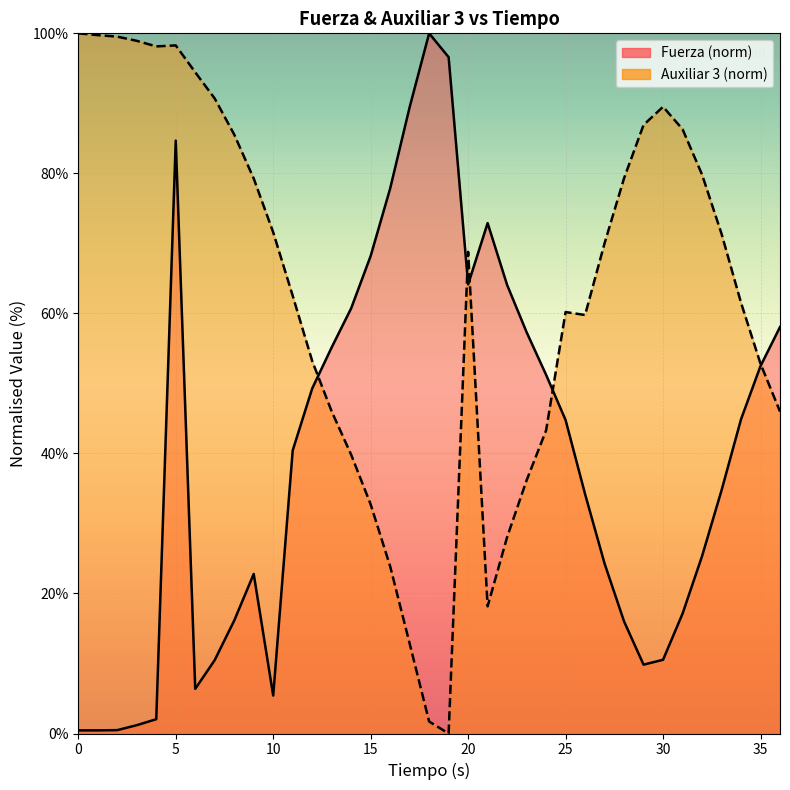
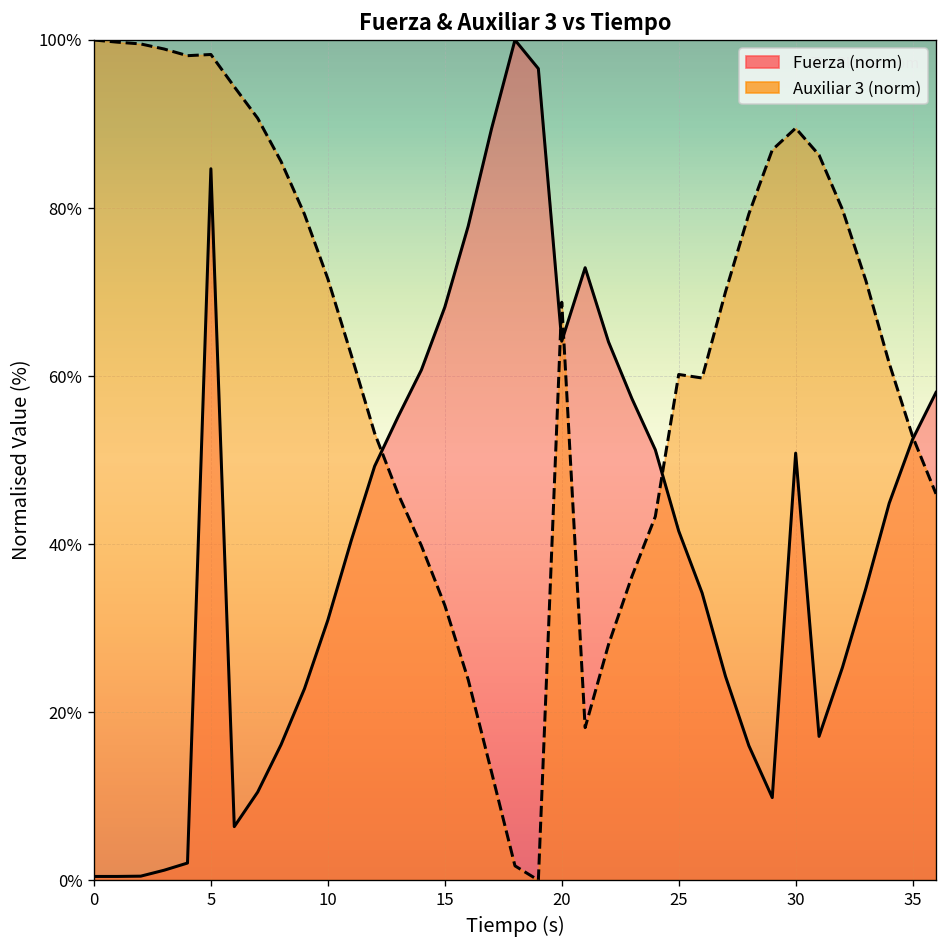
Fuerza (norm), 10: 5% -> 31%
Fuerza (norm), 25: 45% -> 42%
Fuerza (norm), 30: 11% -> 51%
